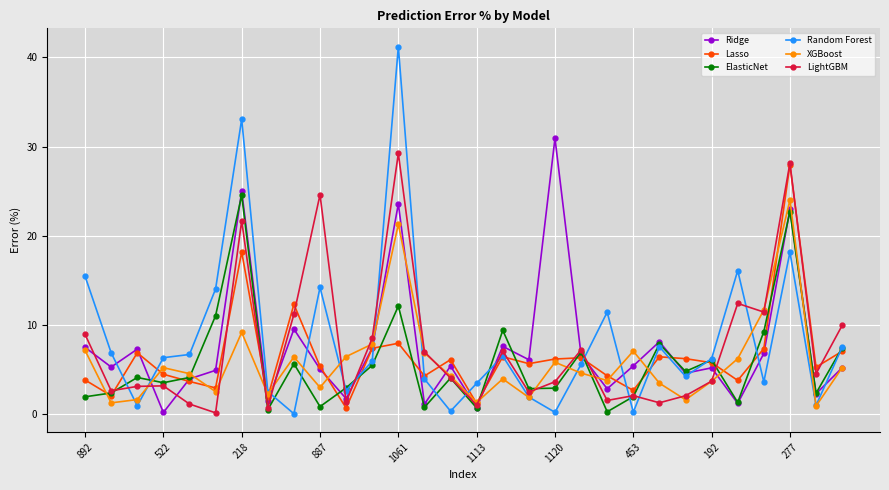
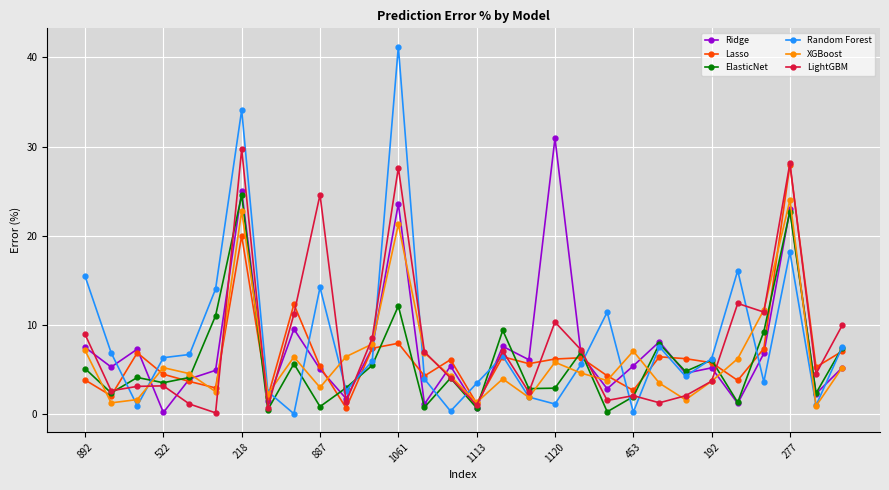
ElasticNet, 892: 2 -> 5
Lasso, 218: 18 -> 20
Random Forest, 218: 33 -> 34
XGBoost, 218: 9 -> 23
LightGBM, 218: 22 -> 30
LightGBM, 1061: 29 -> 28
Random Forest, 1120: 0 -> 1
LightGBM, 1120: 4 -> 10
